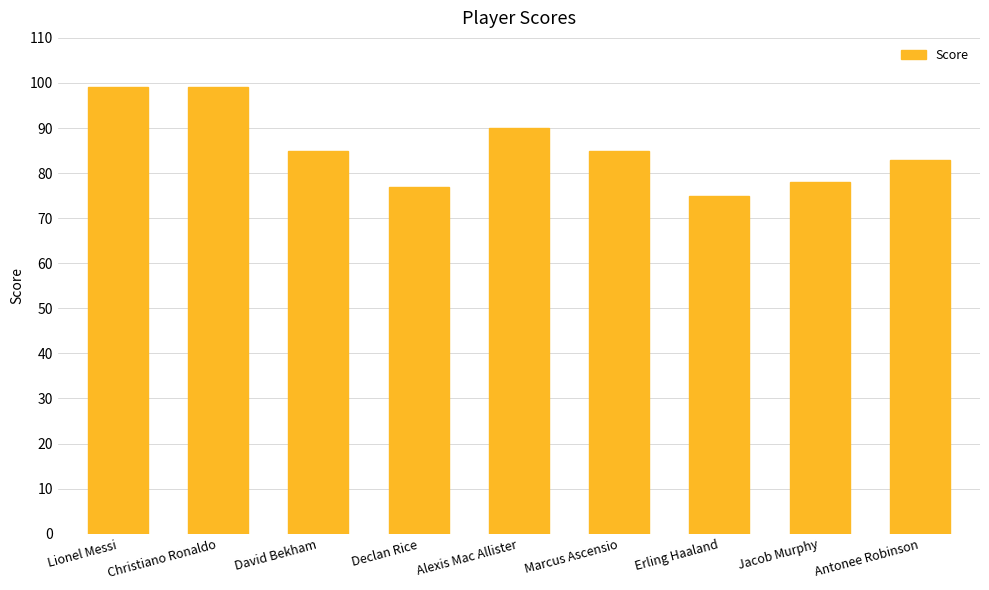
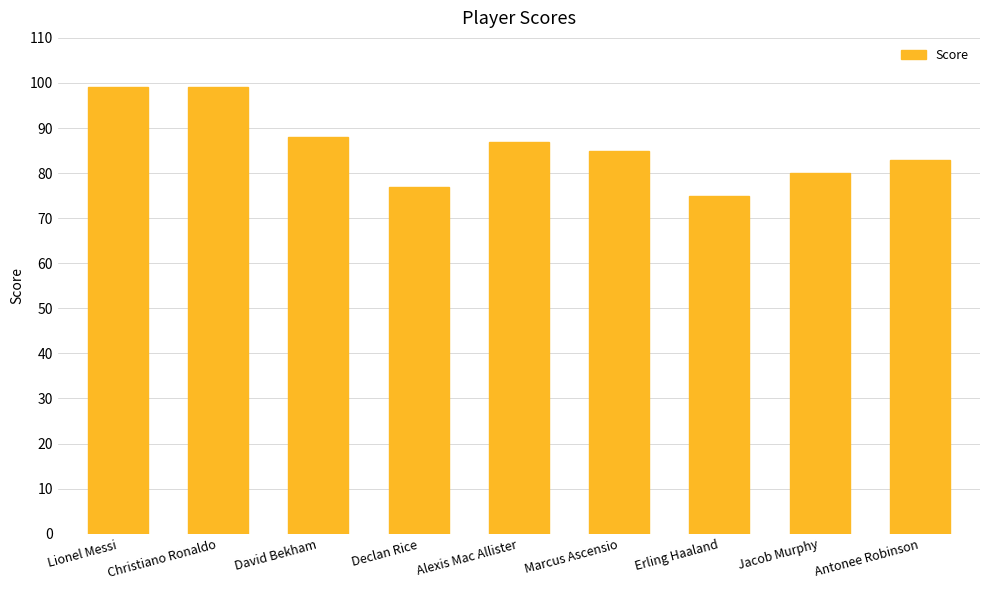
David Bekham: 85 -> 88
Alexis Mac Allister: 90 -> 87
Jacob Murphy: 78 -> 80
